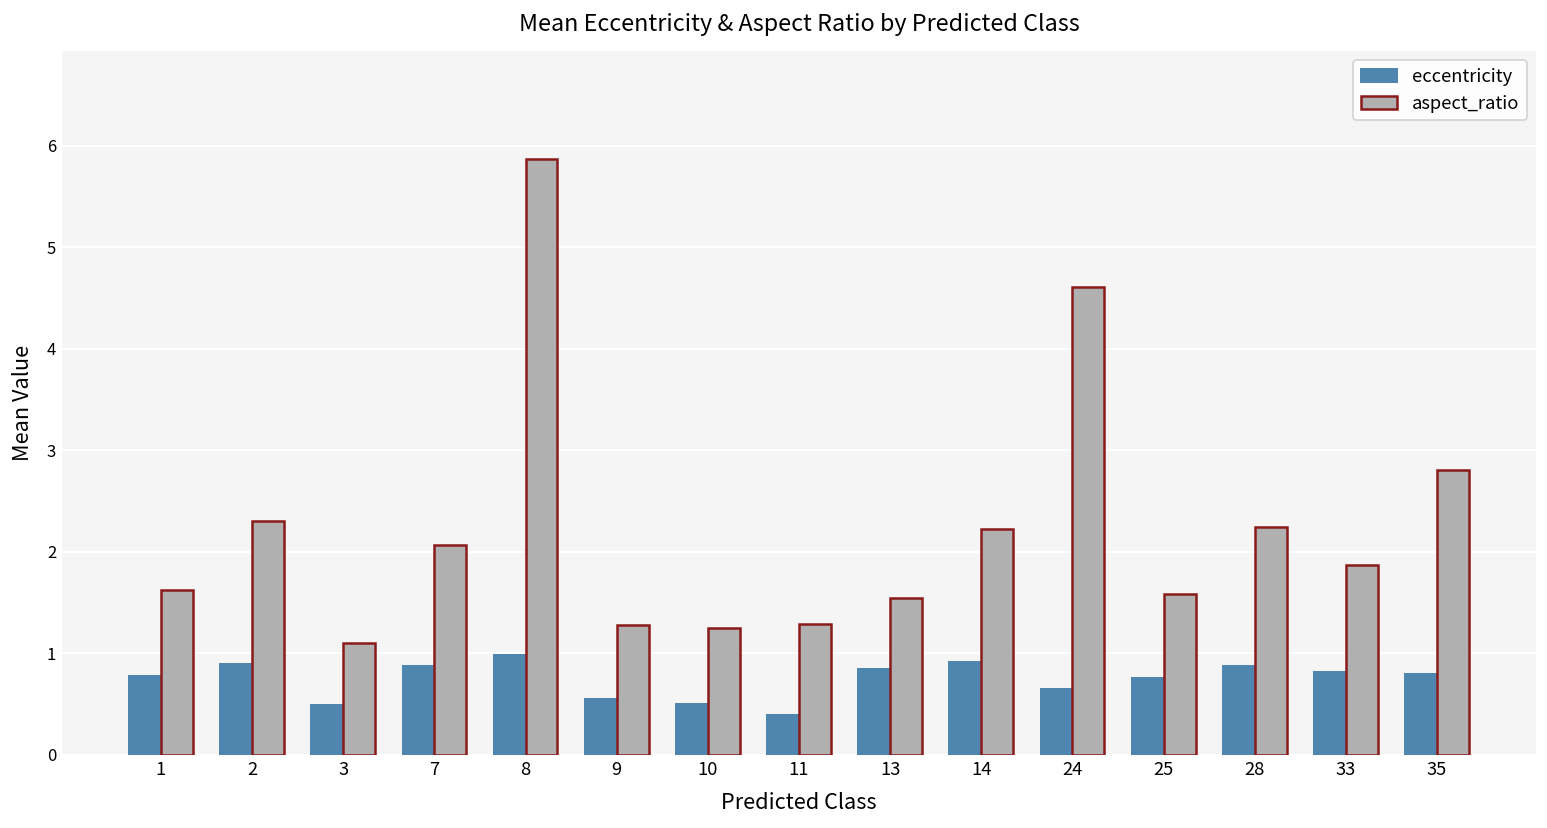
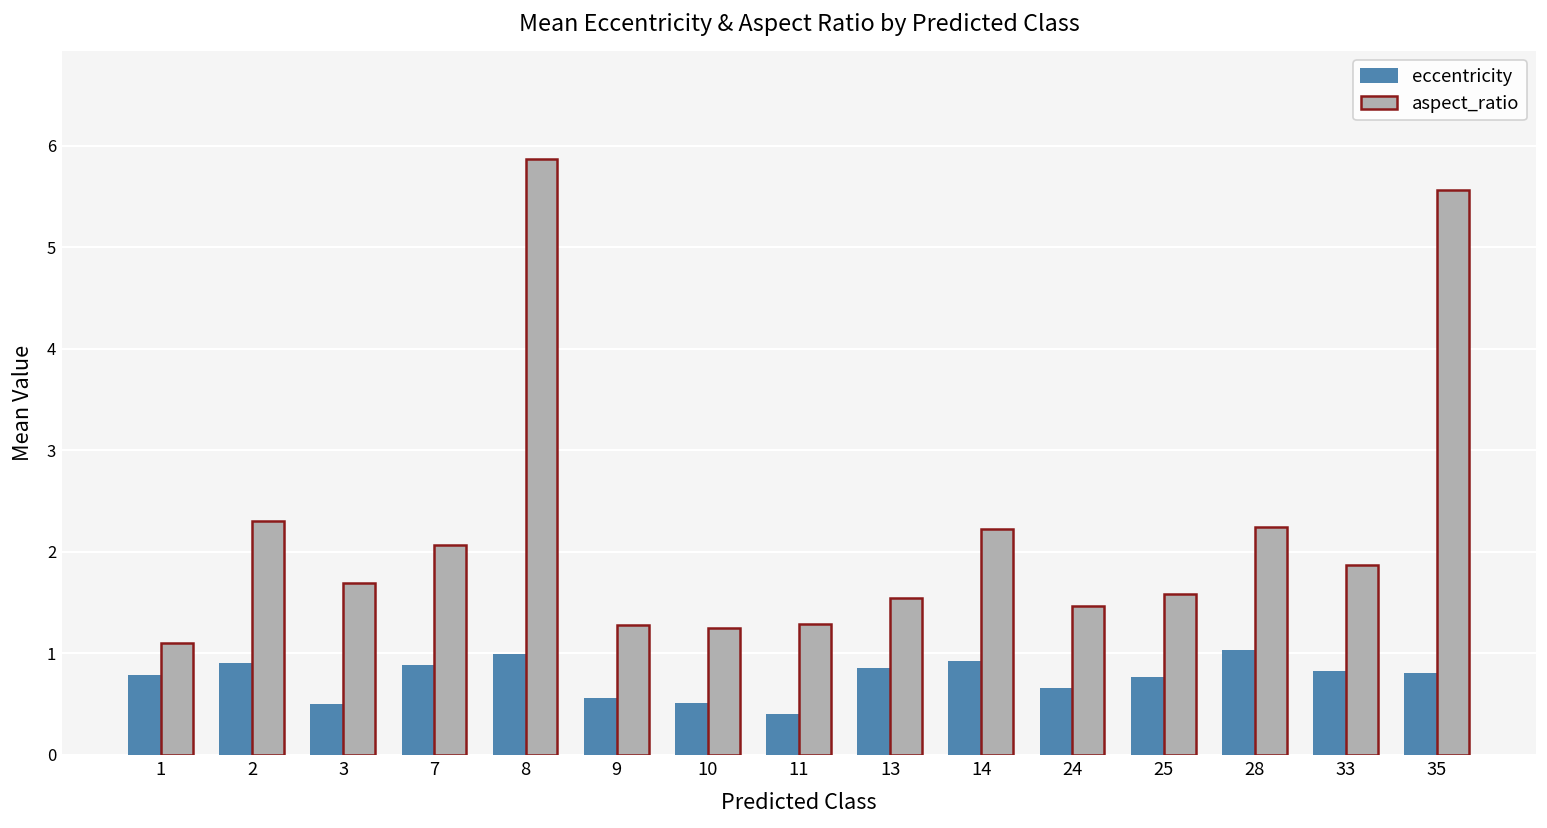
aspect_ratio, 1: 1.6 -> 1.1
aspect_ratio, 3: 1.1 -> 1.7
aspect_ratio, 24: 4.6 -> 1.5
eccentricity, 28: 0.9 -> 1.0
aspect_ratio, 35: 2.8 -> 5.6
